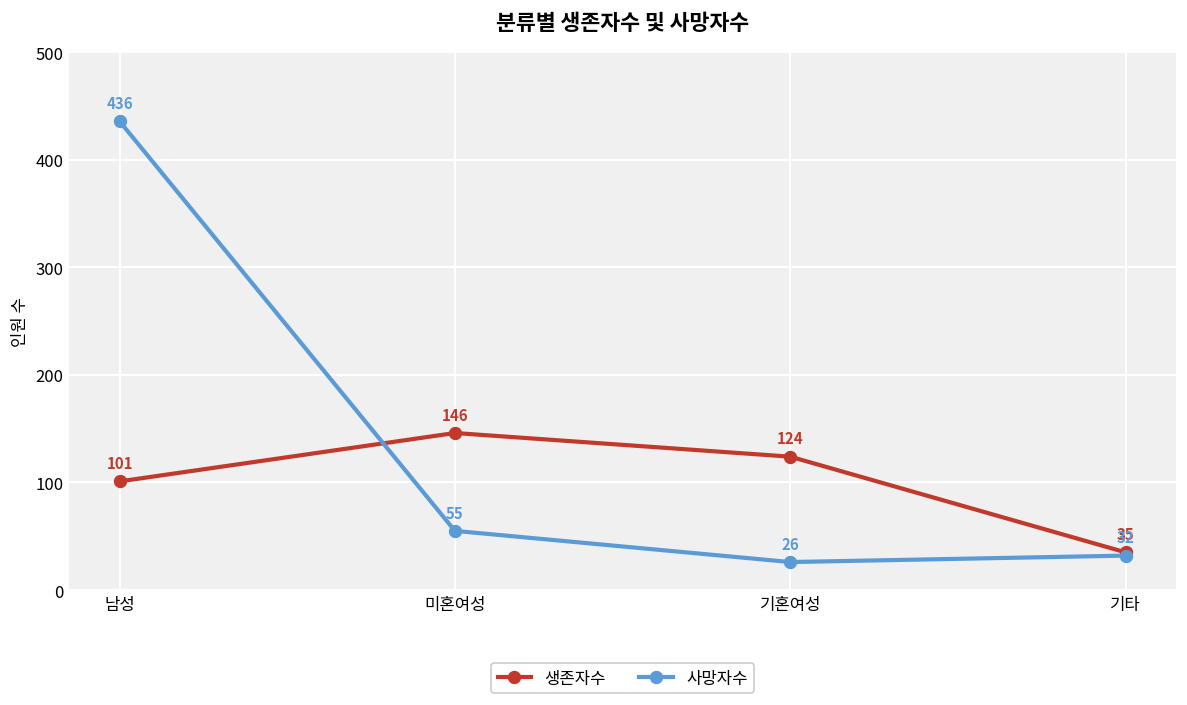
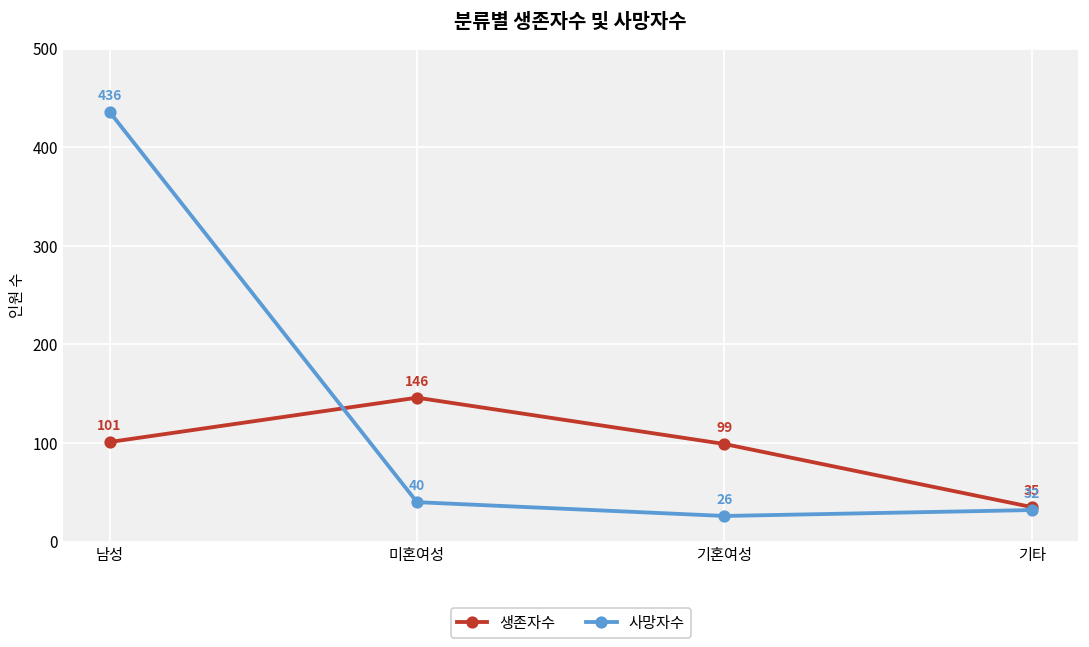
사망자수, 미혼여성: 55 -> 40
생존자수, 기혼여성: 124 -> 99
